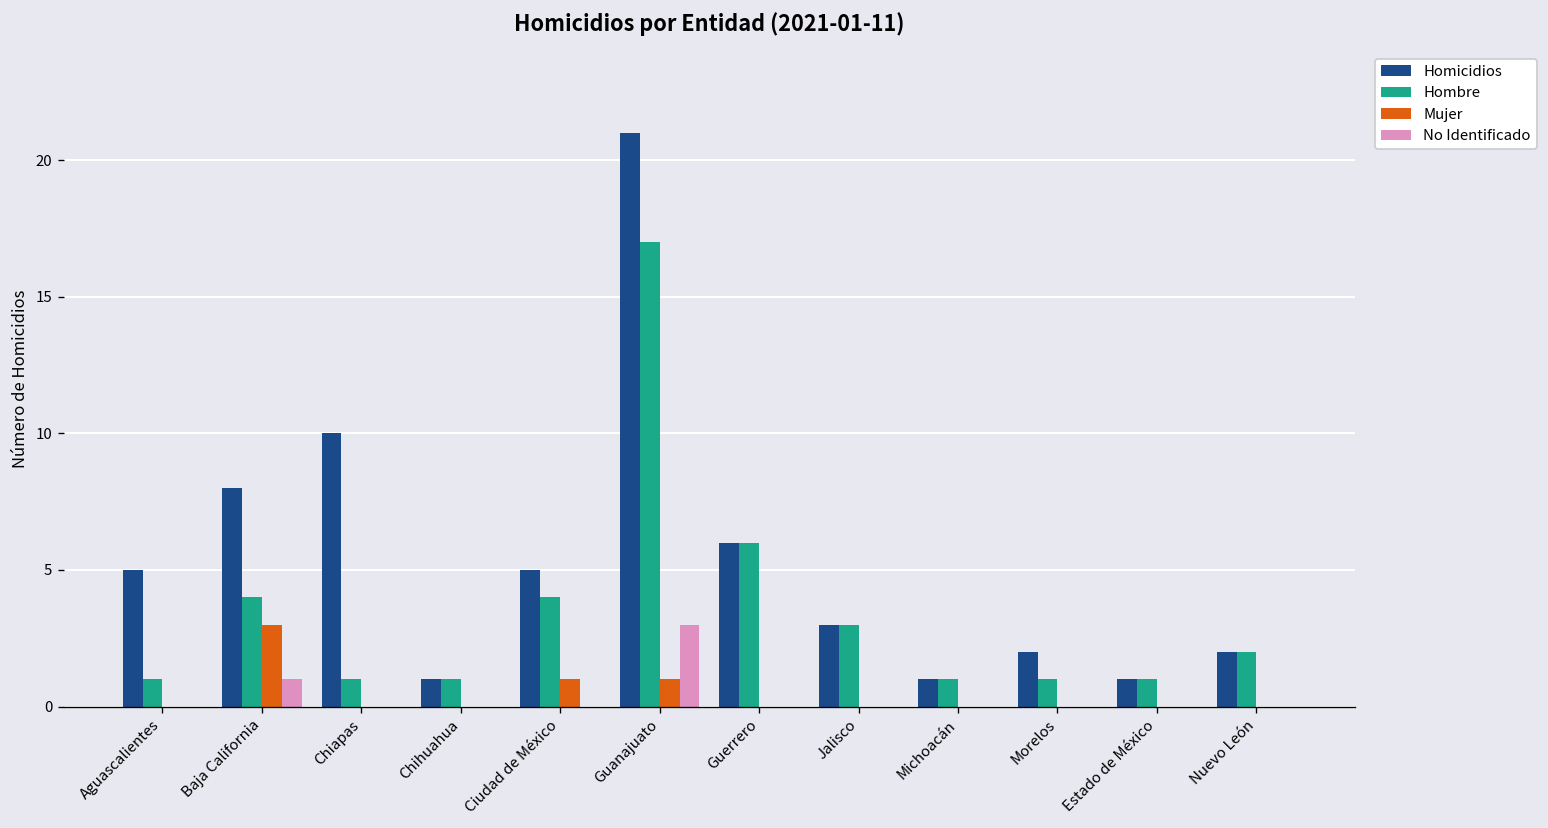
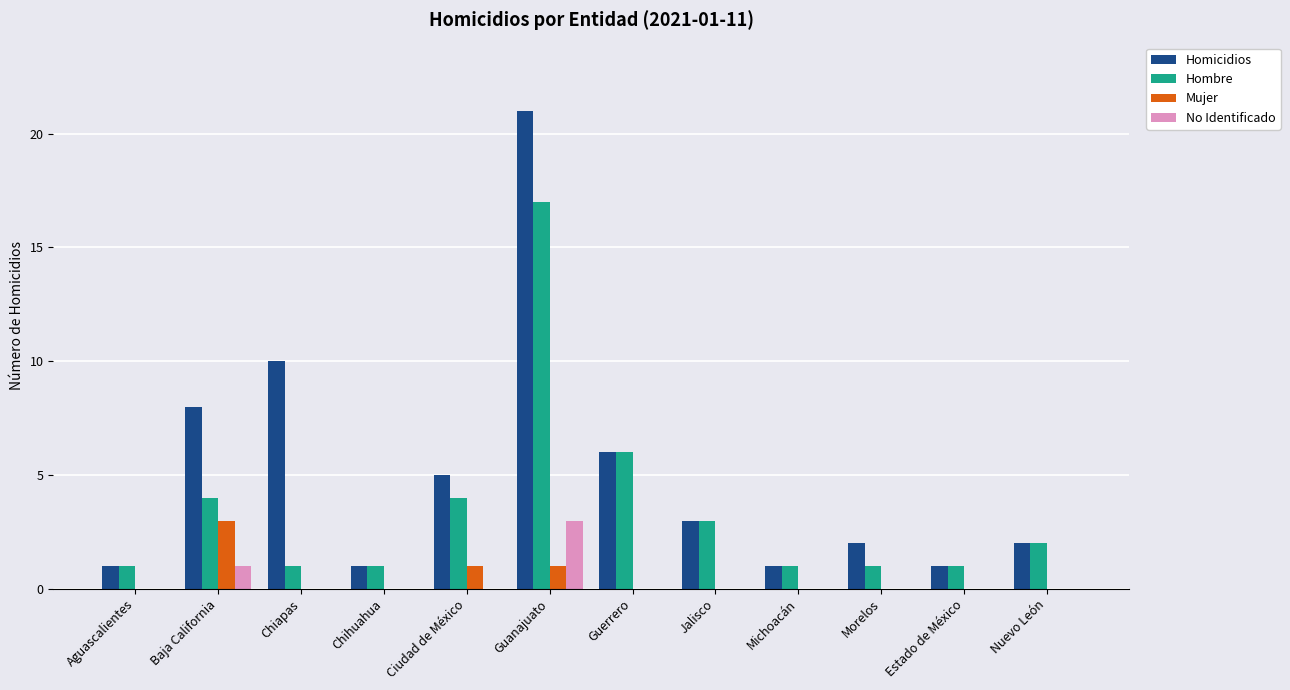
Homicidios, Aguascalientes: 5 -> 1
